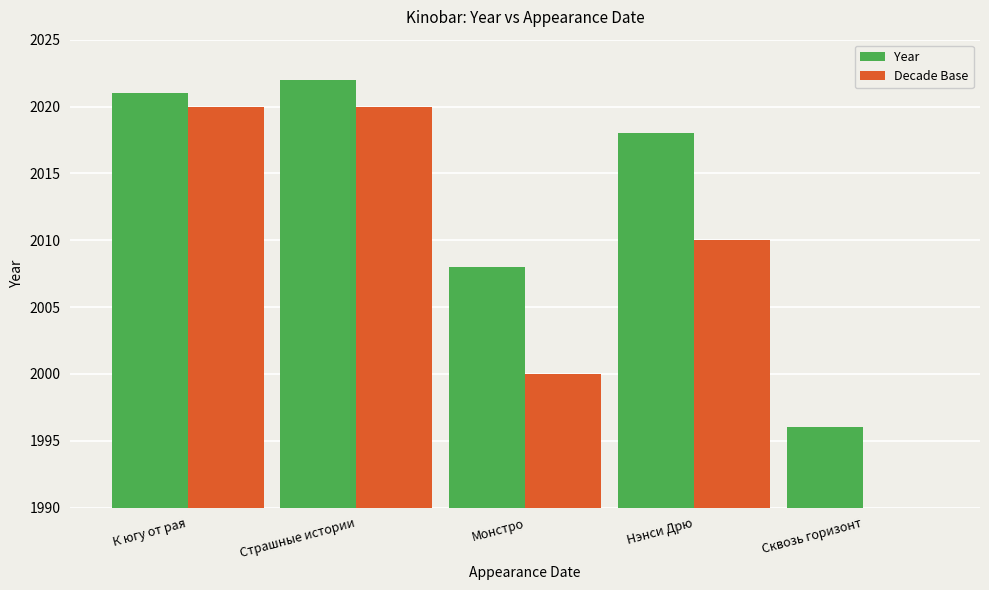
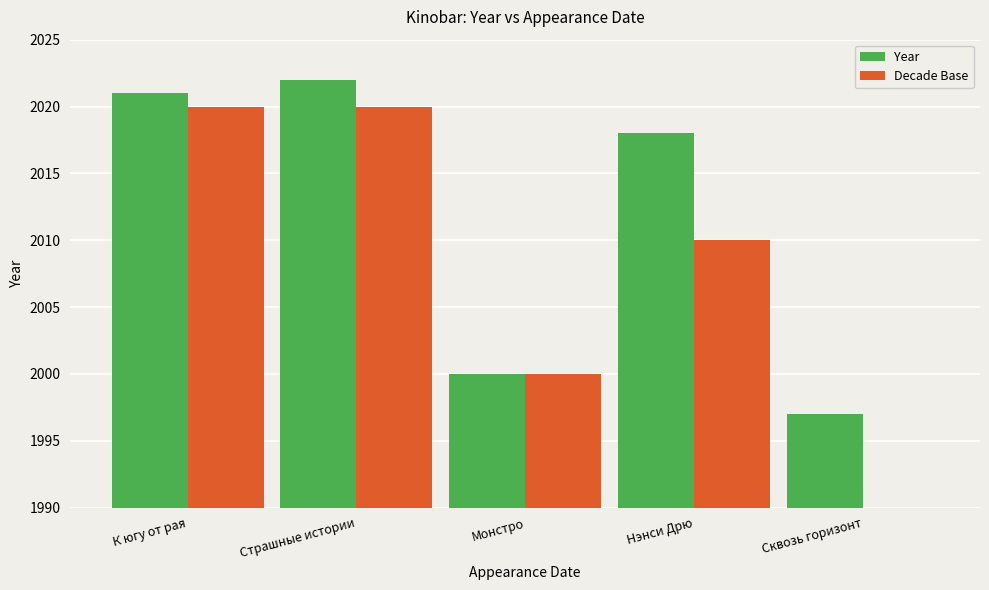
Year, Монстро: 2008 -> 2000
Year, Сквозь горизонт: 1996 -> 1997
